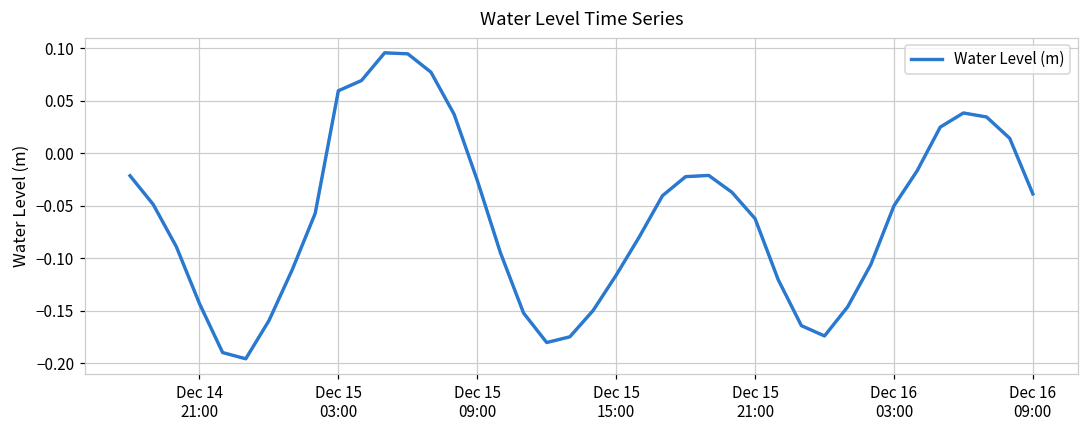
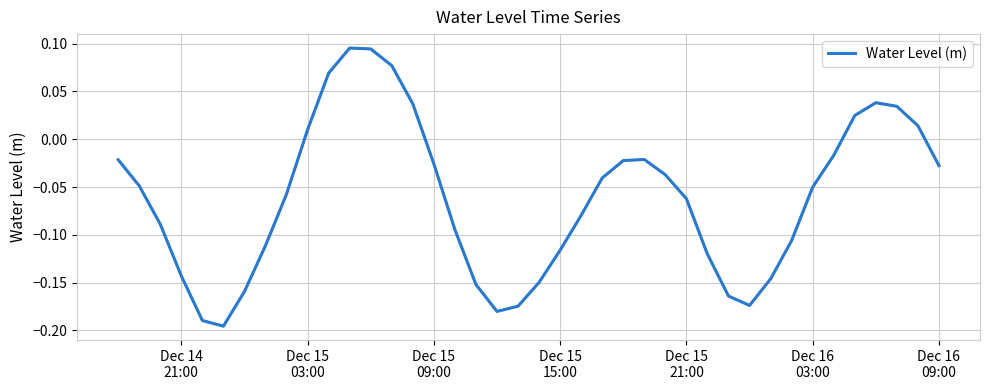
Dec 15 03:00: 0.06 -> 0.01
Dec 16 09:00: -0.04 -> -0.03
